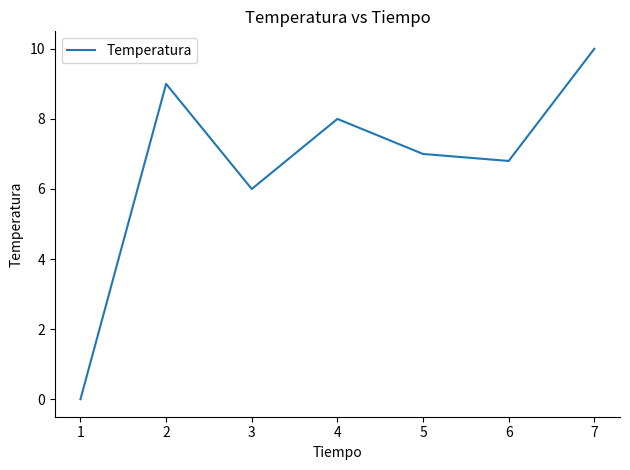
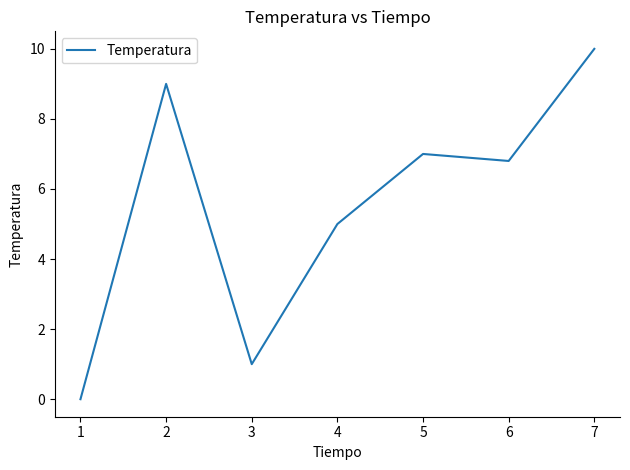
3: 6 -> 1
4: 8 -> 5
